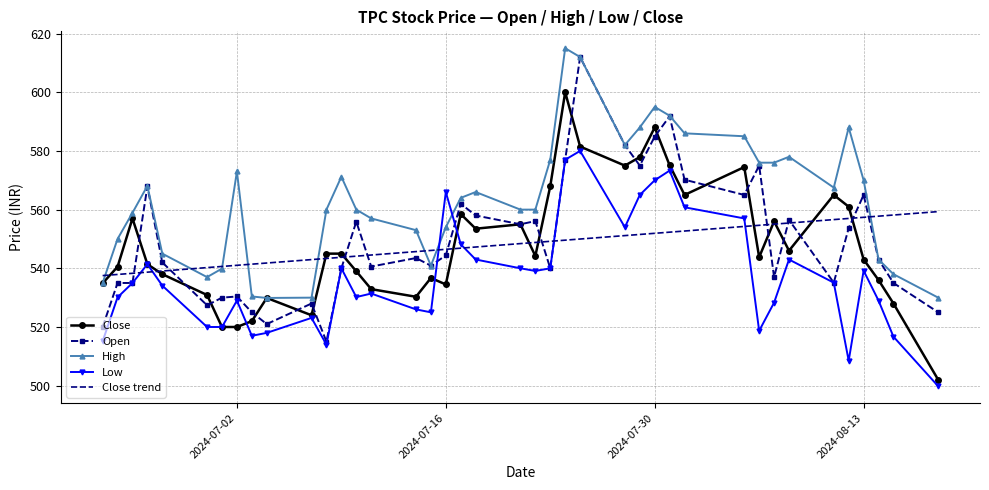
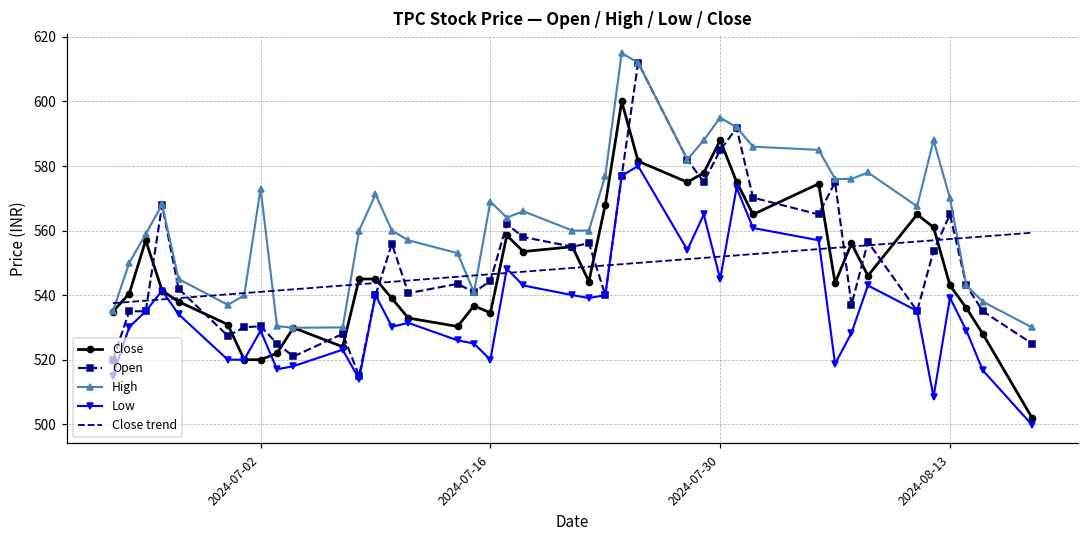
High, 2024-07-16: 554 -> 569
Low, 2024-07-16: 566 -> 520
Low, 2024-07-30: 570 -> 545
